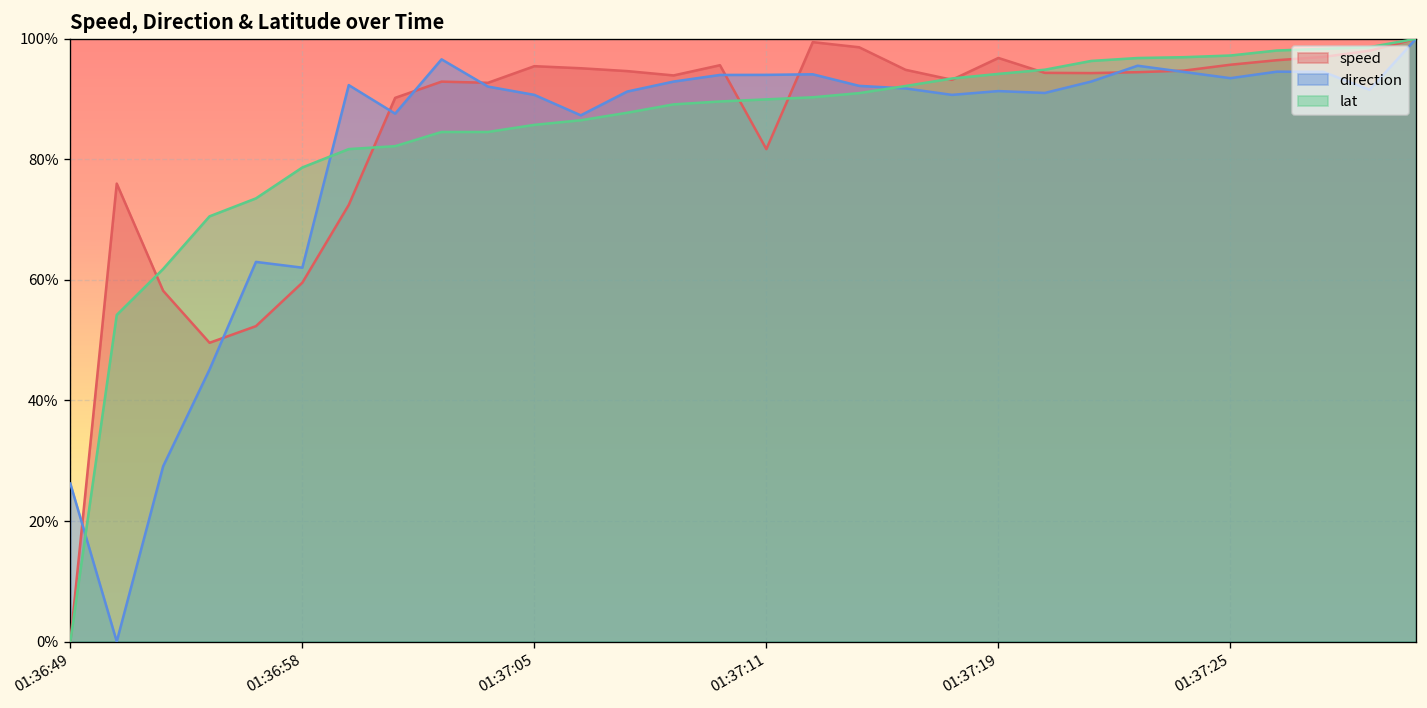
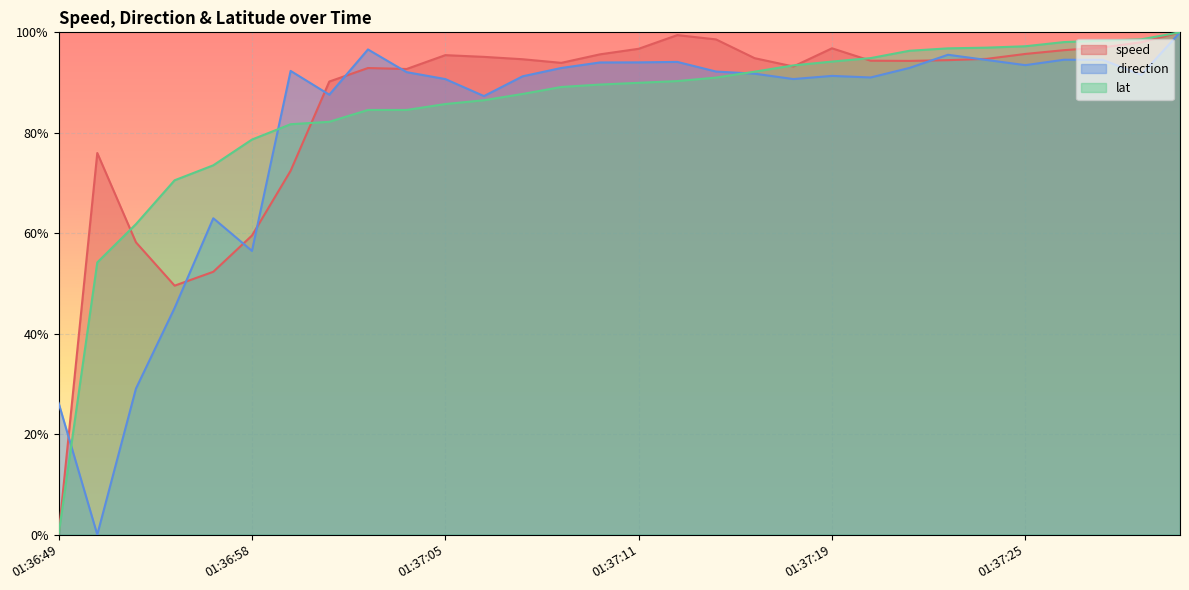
direction, 01:36:58: 62% -> 56%
speed, 01:37:11: 82% -> 97%
